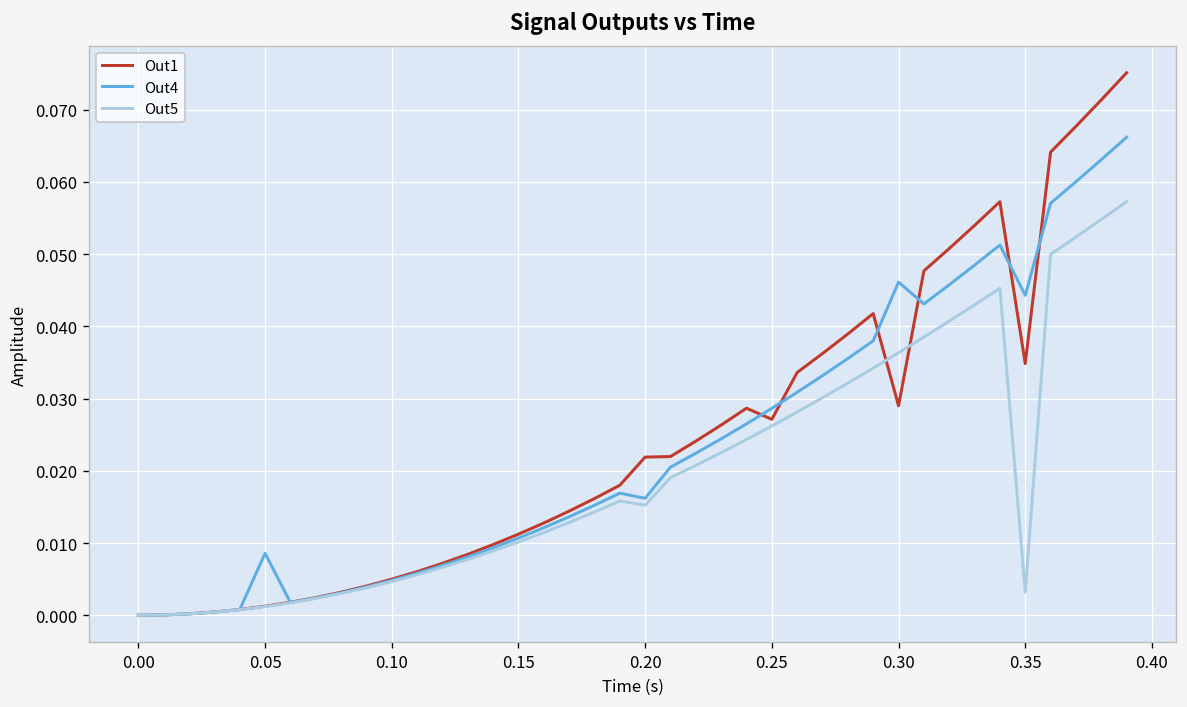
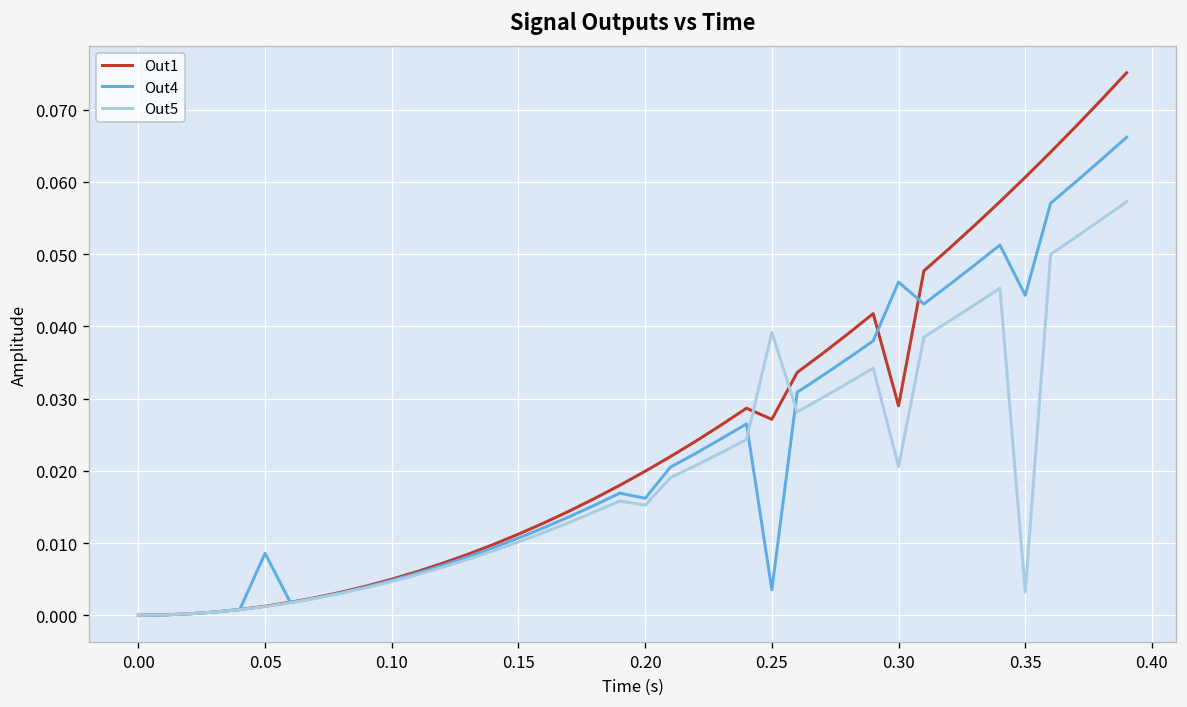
Out1, 0.20: 0.022 -> 0.020
Out4, 0.25: 0.029 -> 0.004
Out5, 0.25: 0.026 -> 0.039
Out5, 0.30: 0.036 -> 0.021
Out1, 0.35: 0.035 -> 0.061
